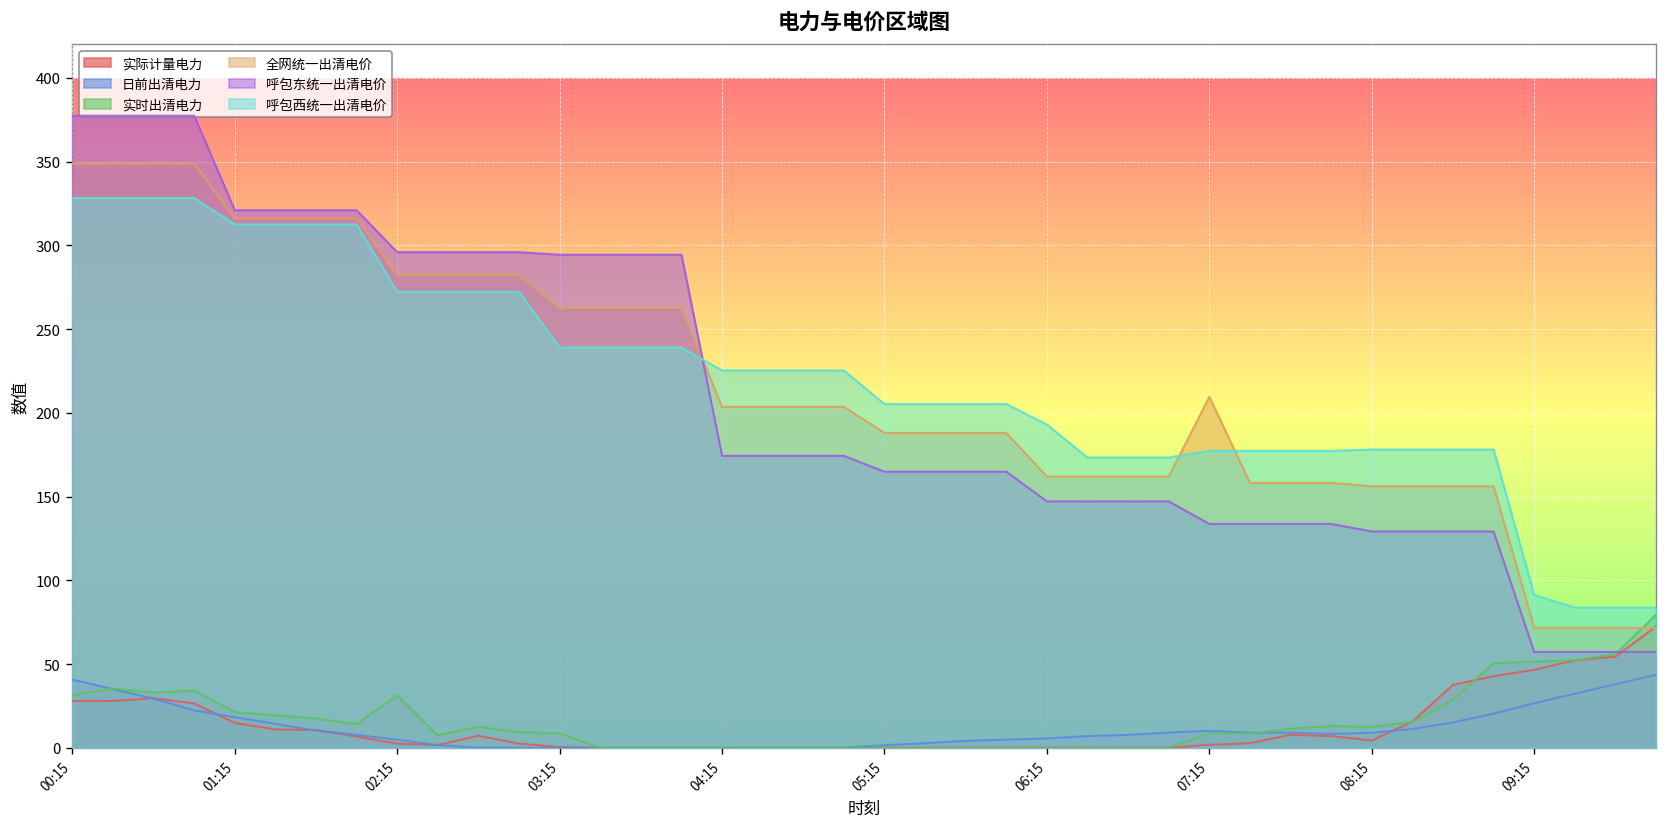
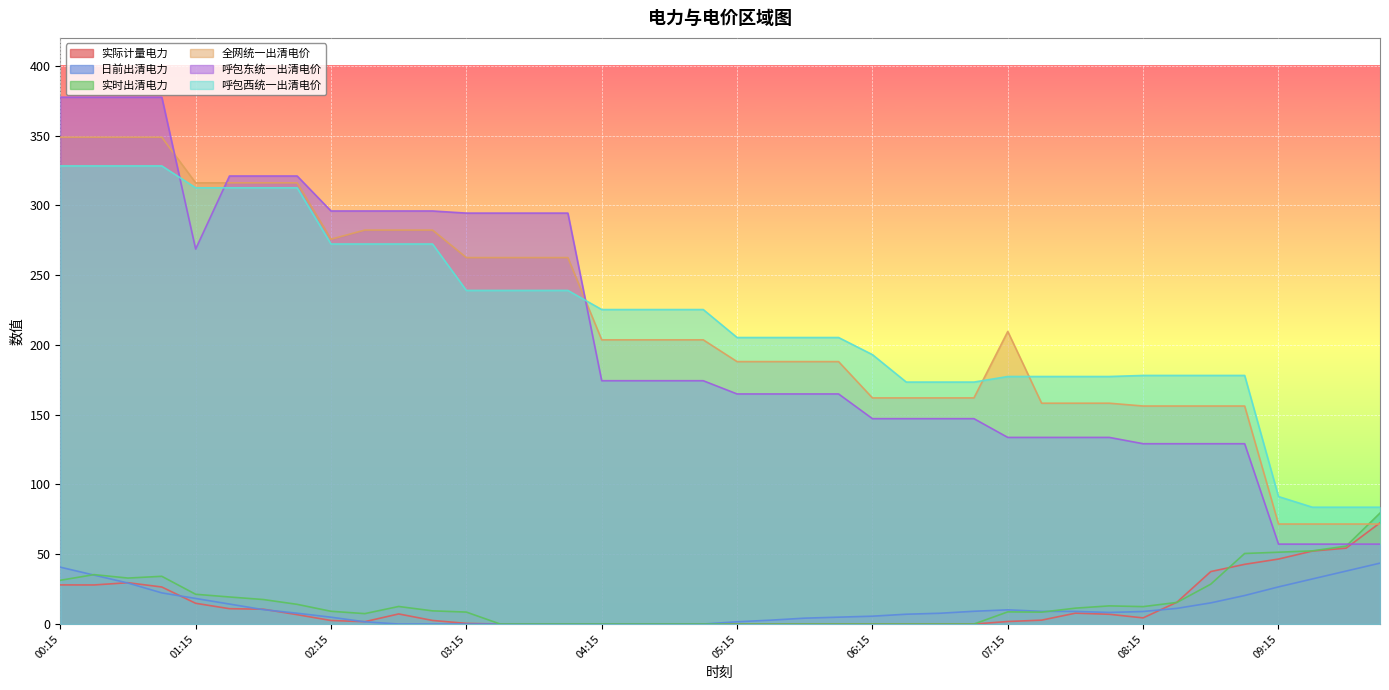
呼包东统一出清电价, 01:15: 321 -> 269
实时出清电力, 02:15: 31 -> 9
全网统一出清电价, 02:15: 282 -> 276
